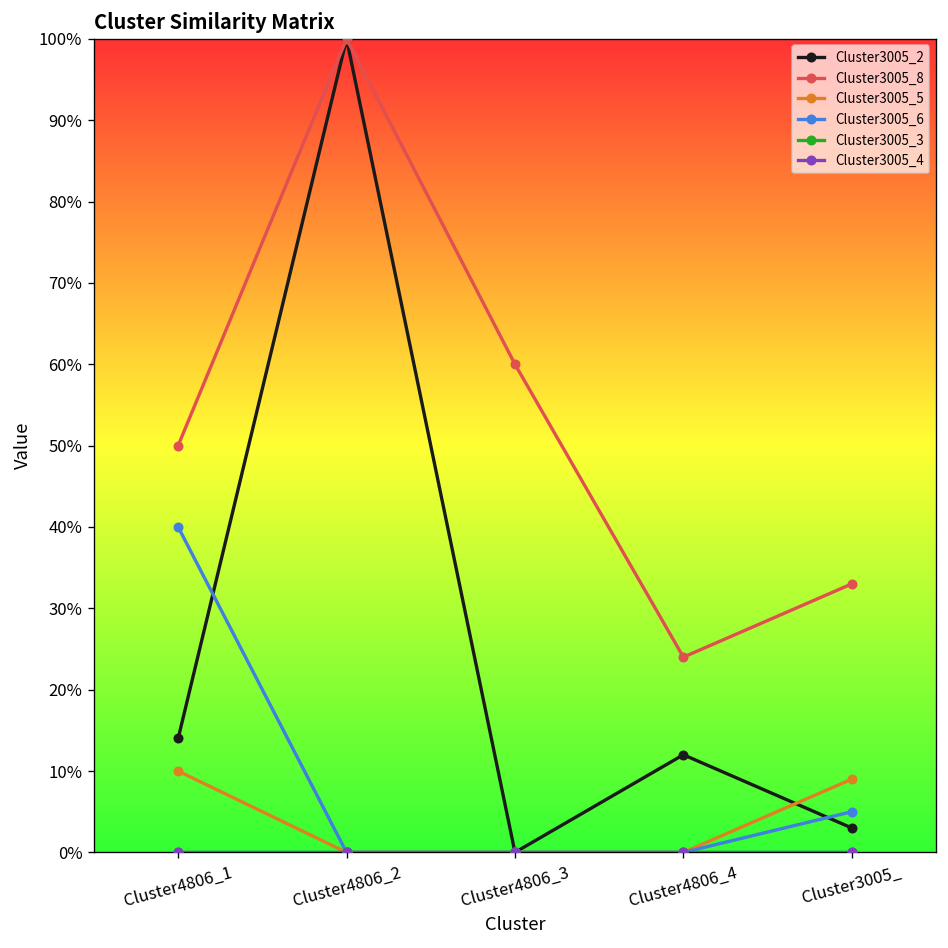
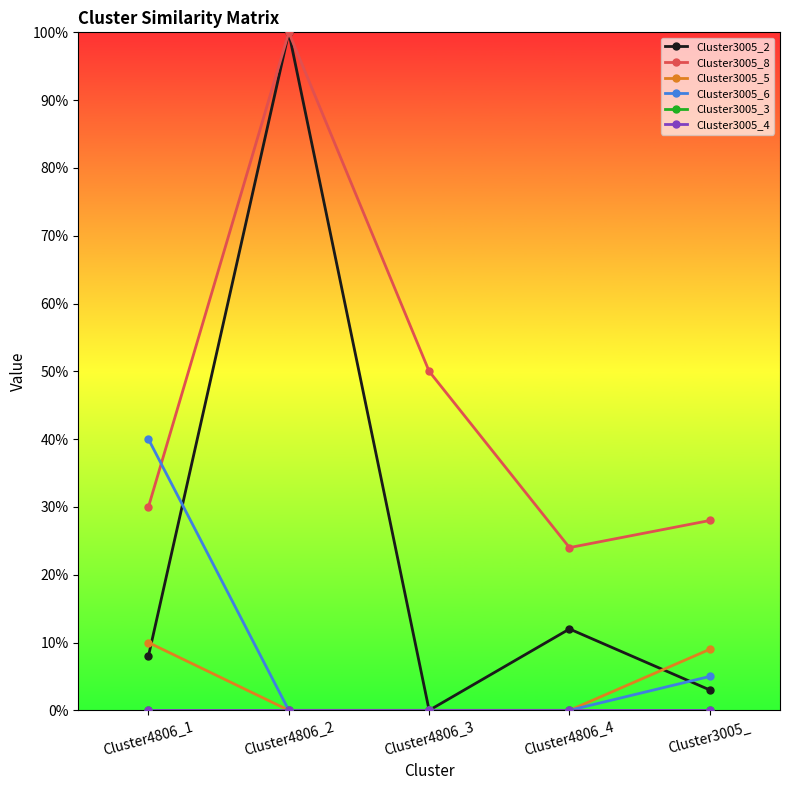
Cluster3005_2, Cluster4806_1: 14% -> 8%
Cluster3005_8, Cluster4806_1: 50% -> 30%
Cluster3005_8, Cluster4806_3: 60% -> 50%
Cluster3005_8, Cluster3005_: 33% -> 28%
